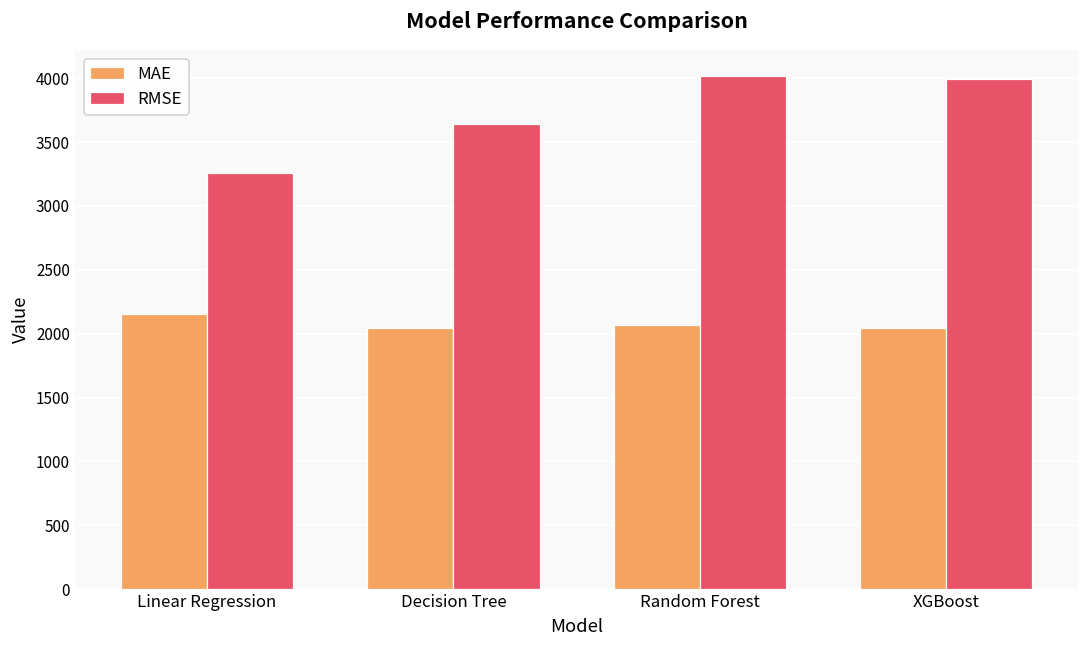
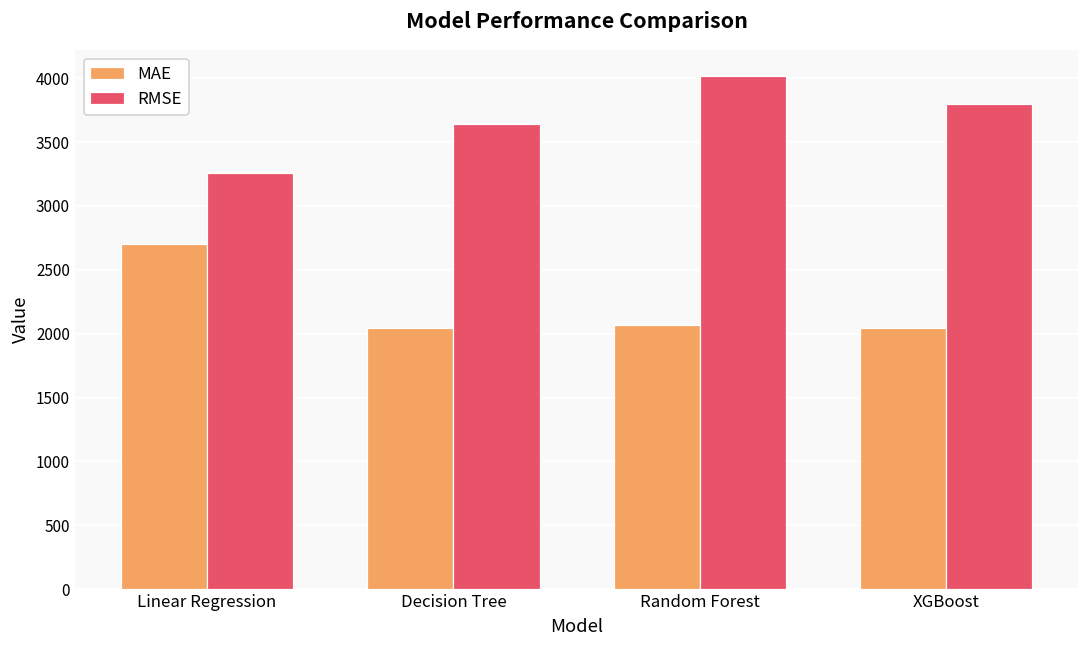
MAE, Linear Regression: 2160 -> 2700
RMSE, XGBoost: 3990 -> 3800
